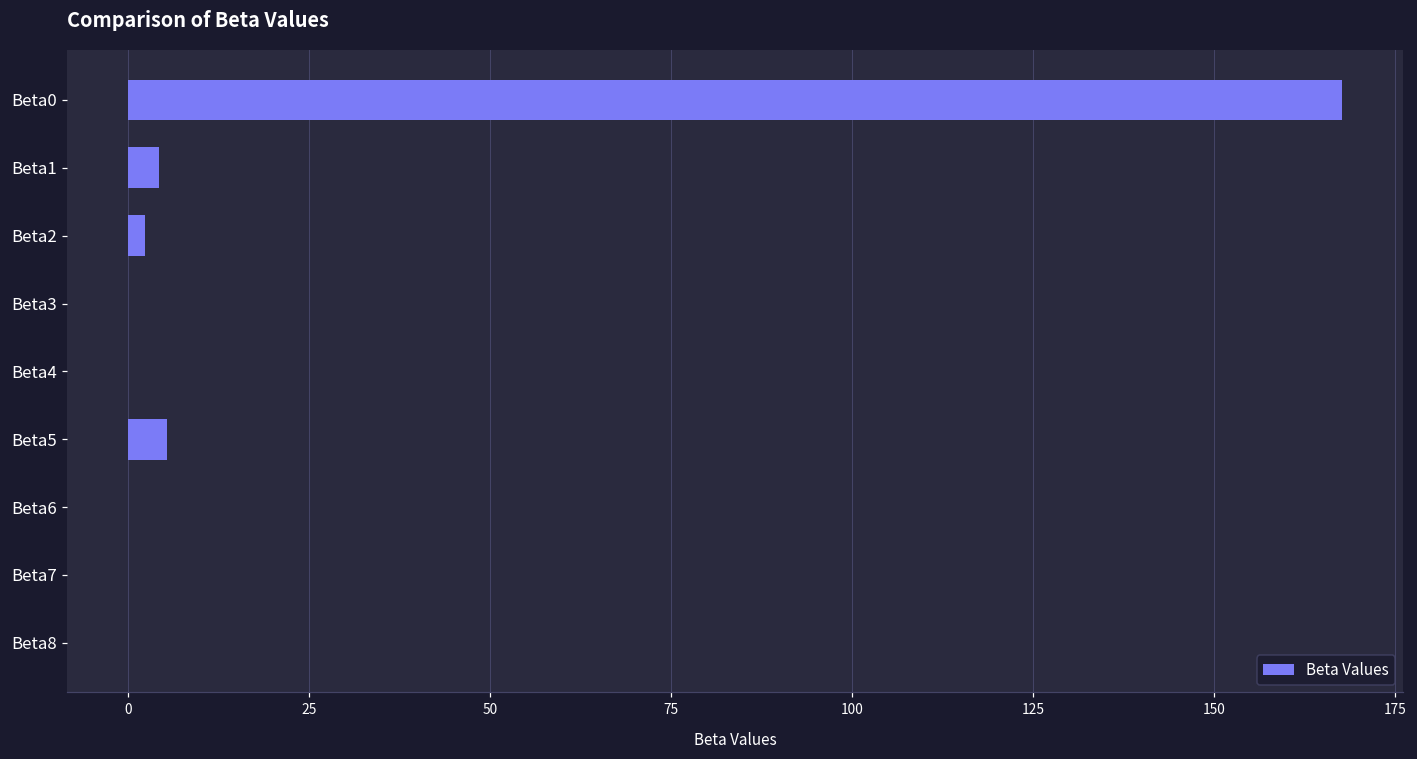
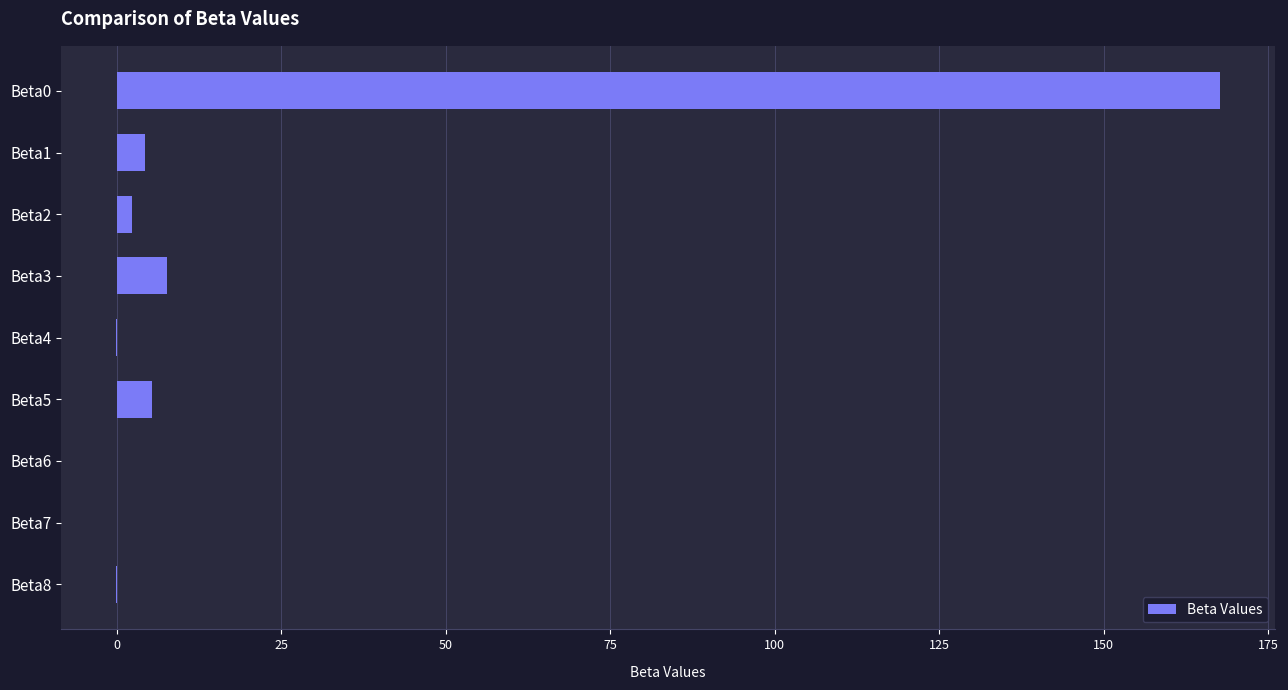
Beta3: 0 -> 8
